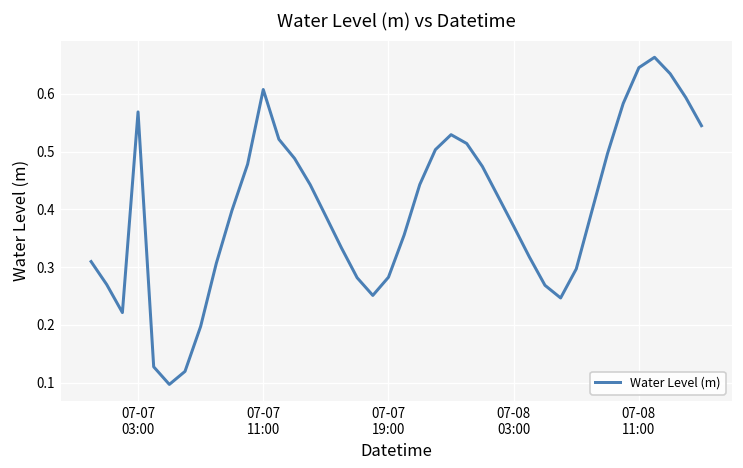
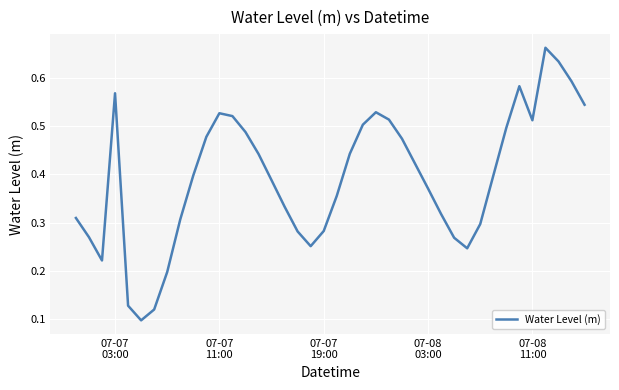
07-07 11:00: 0.61 -> 0.53
07-08 11:00: 0.65 -> 0.51
